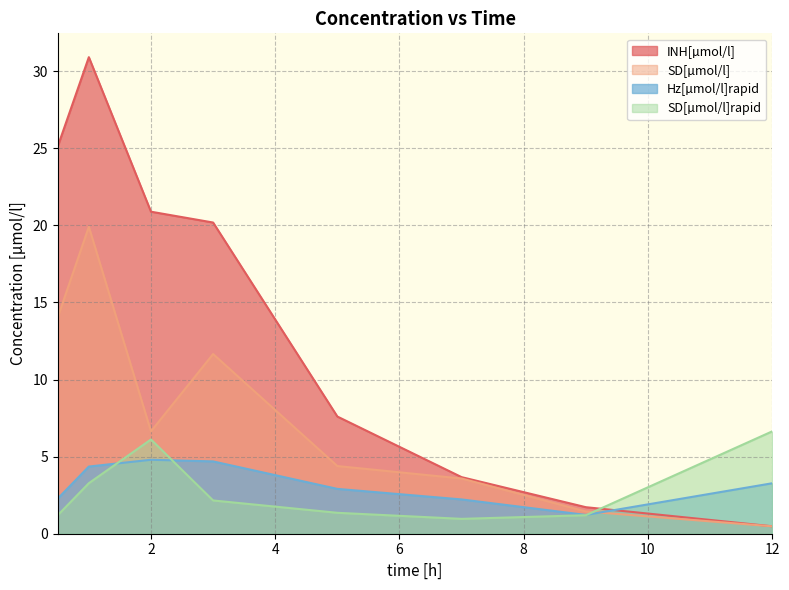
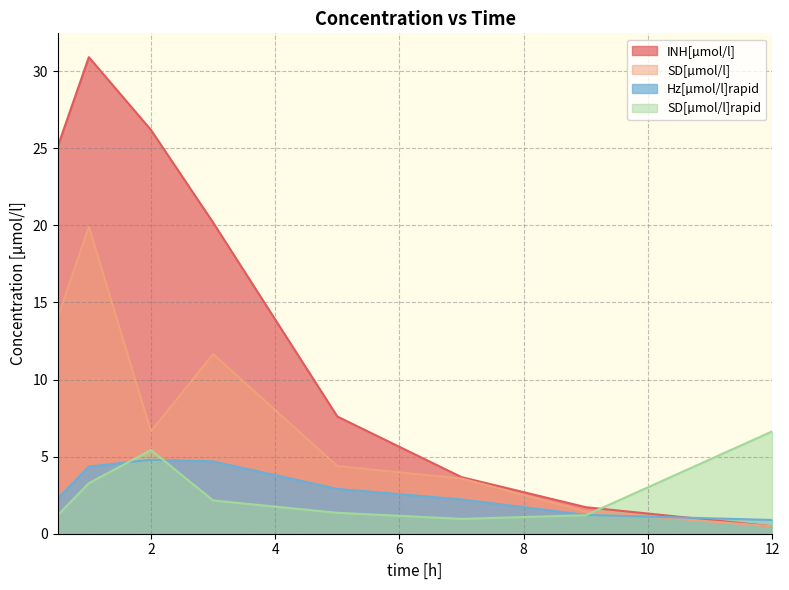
INH[µmol/l], 2: 20.9 -> 26.2
SD[µmol/l]rapid, 2: 6.1 -> 5.4
Hz[µmol/l]rapid, 12: 3.3 -> 0.9
